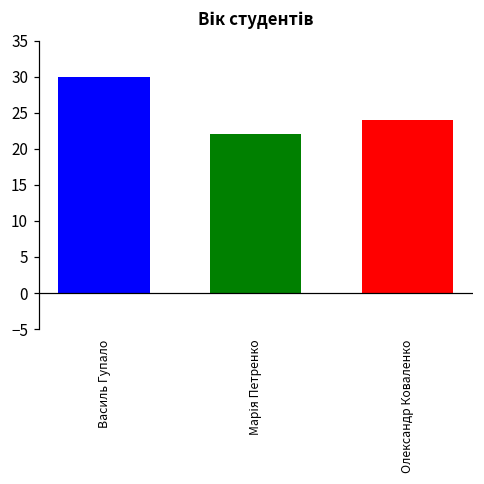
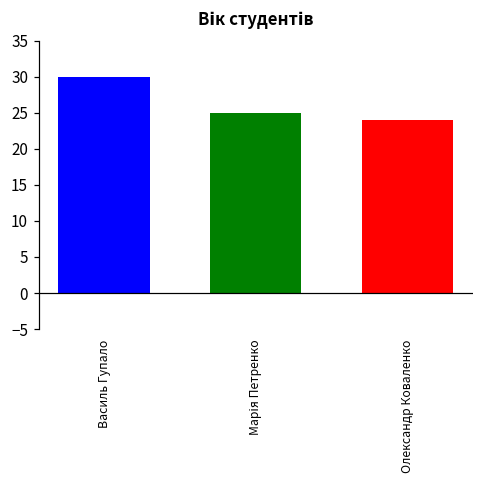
Марія Петренко: 22 -> 25
